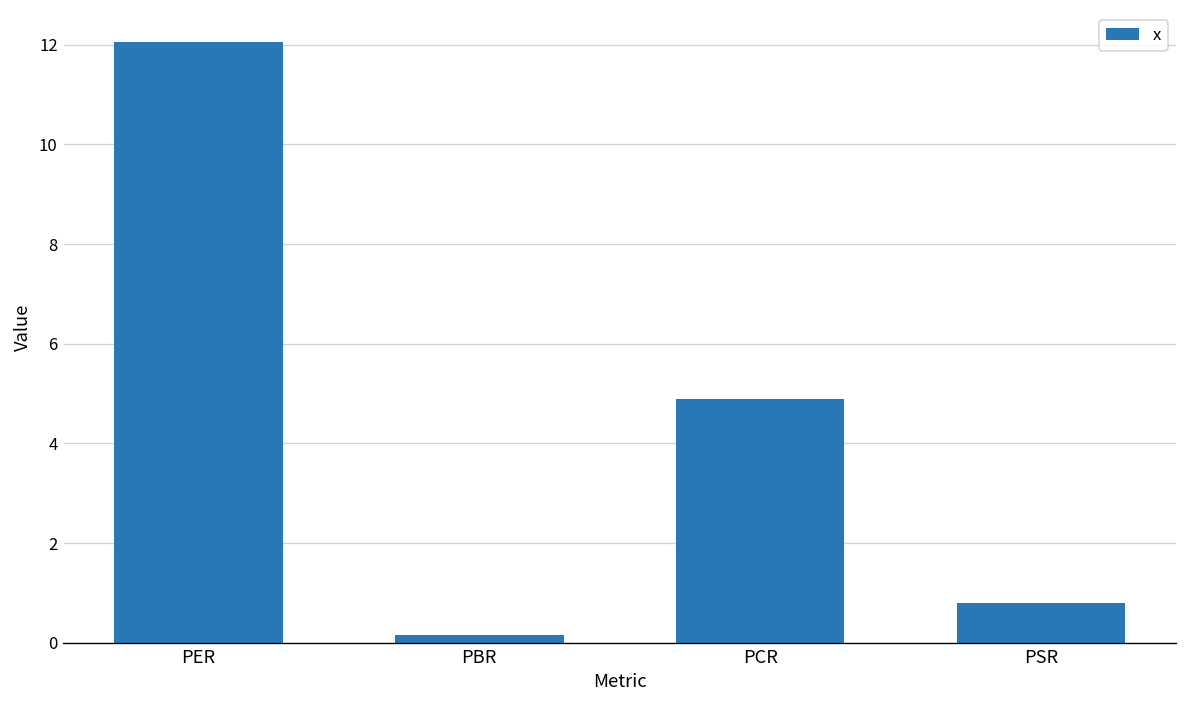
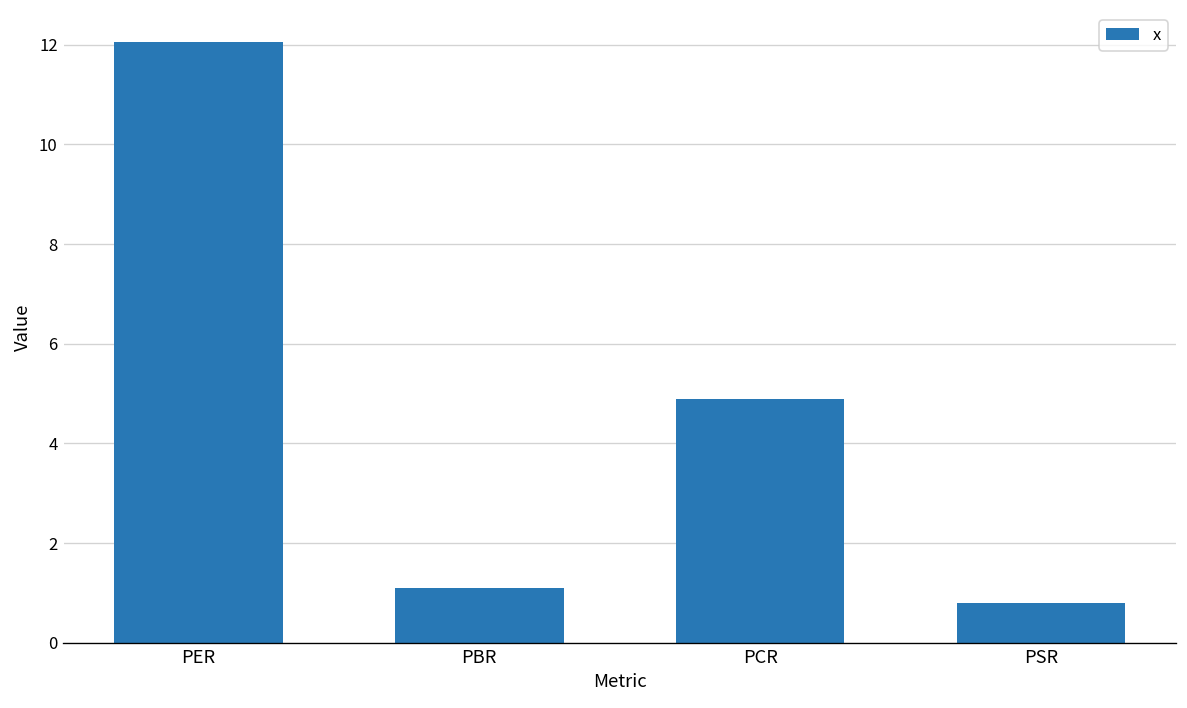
PBR: 0.1 -> 1.1
